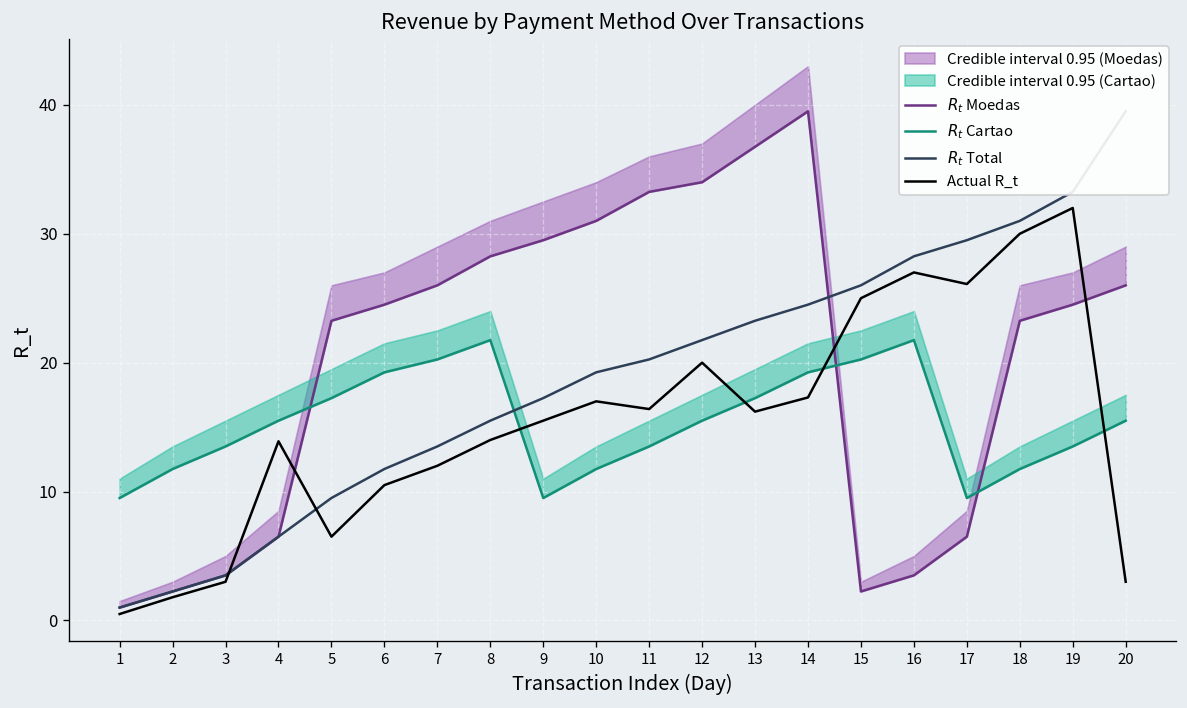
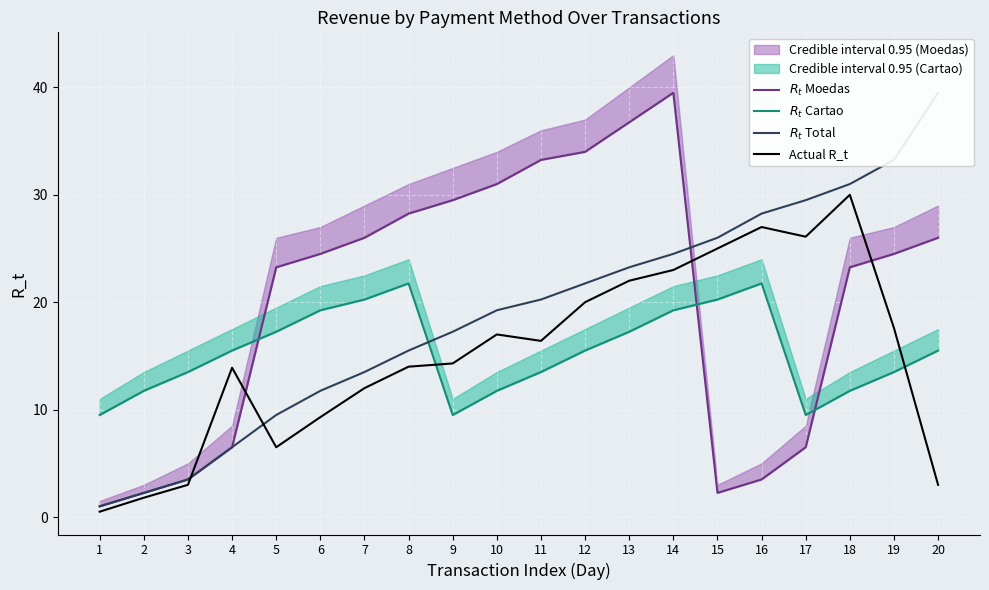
Actual R_t, 6: 10.5 -> 9.3
Actual R_t, 9: 15.5 -> 14.3
Actual R_t, 13: 16.2 -> 22.0
Actual R_t, 14: 17.3 -> 23.0
Actual R_t, 19: 32.0 -> 17.6
